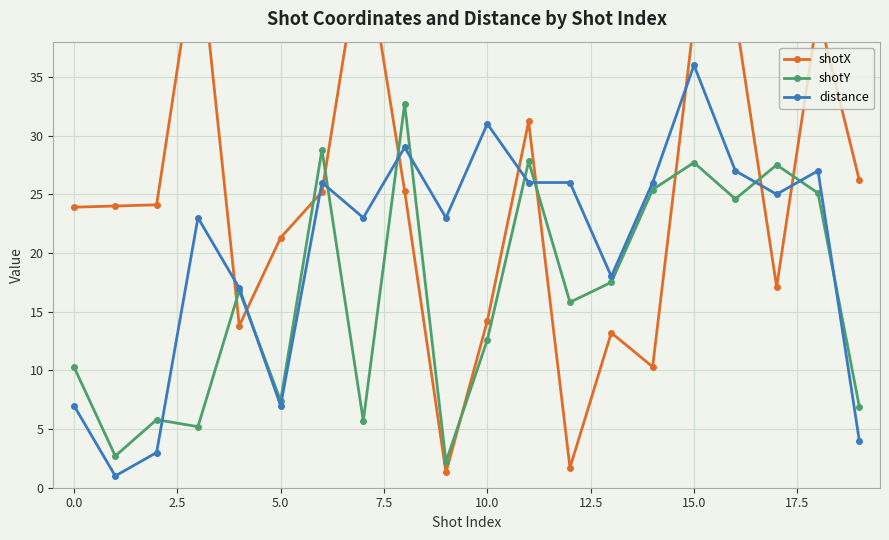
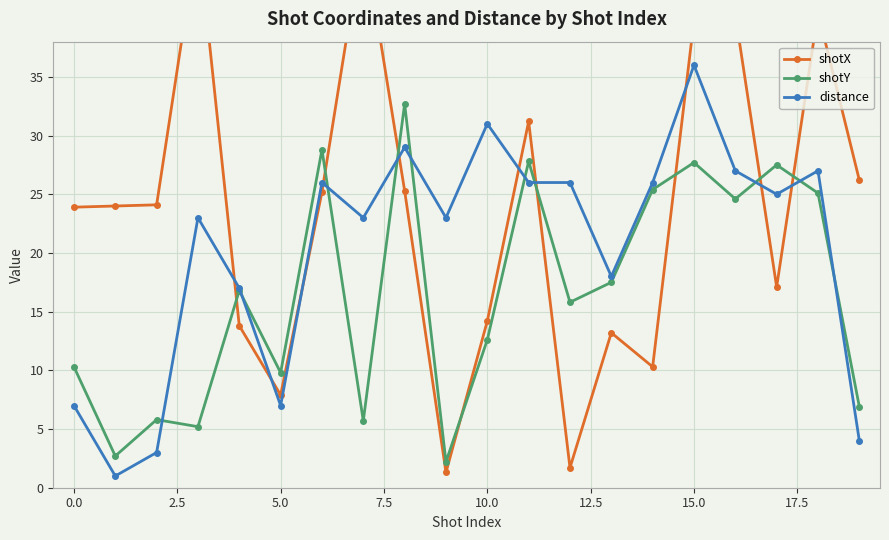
shotX, 5.0: 21.3 -> 7.9
shotY, 5.0: 7.4 -> 9.8
